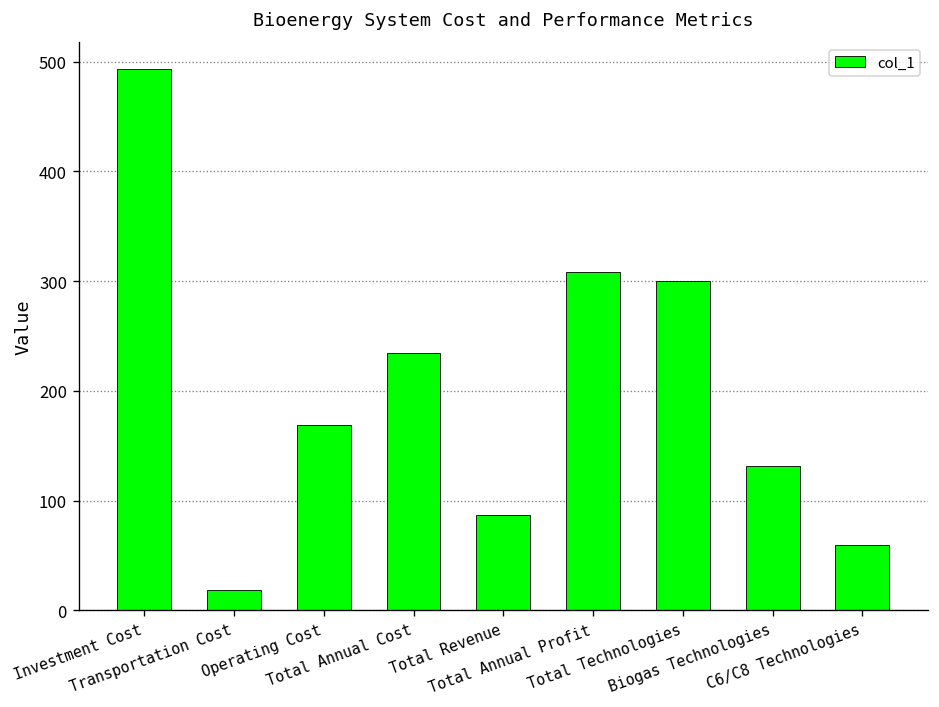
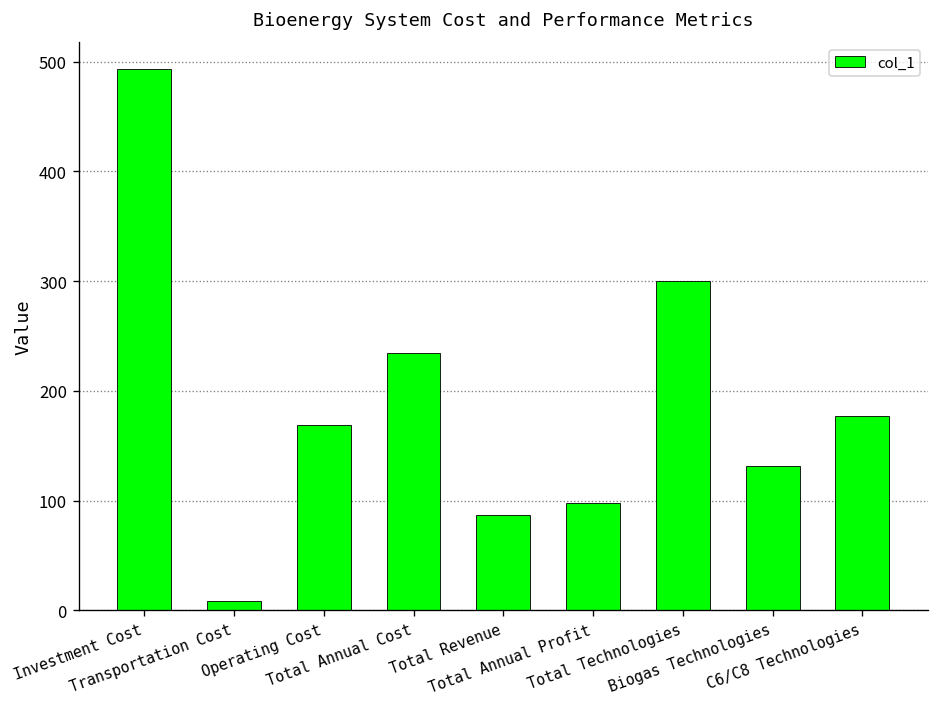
Transportation Cost: 20 -> 10
Total Annual Profit: 310 -> 100
C6/C8 Technologies: 60 -> 180
